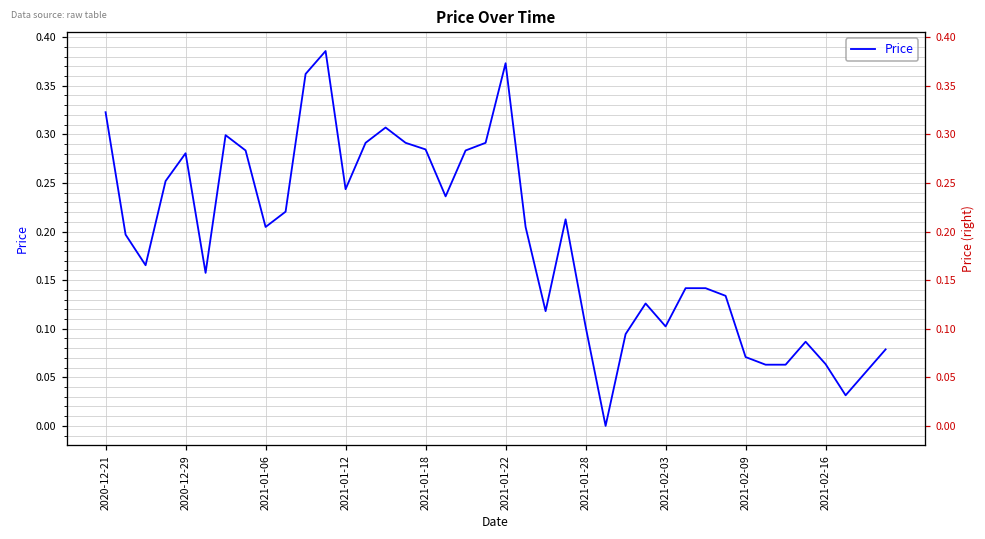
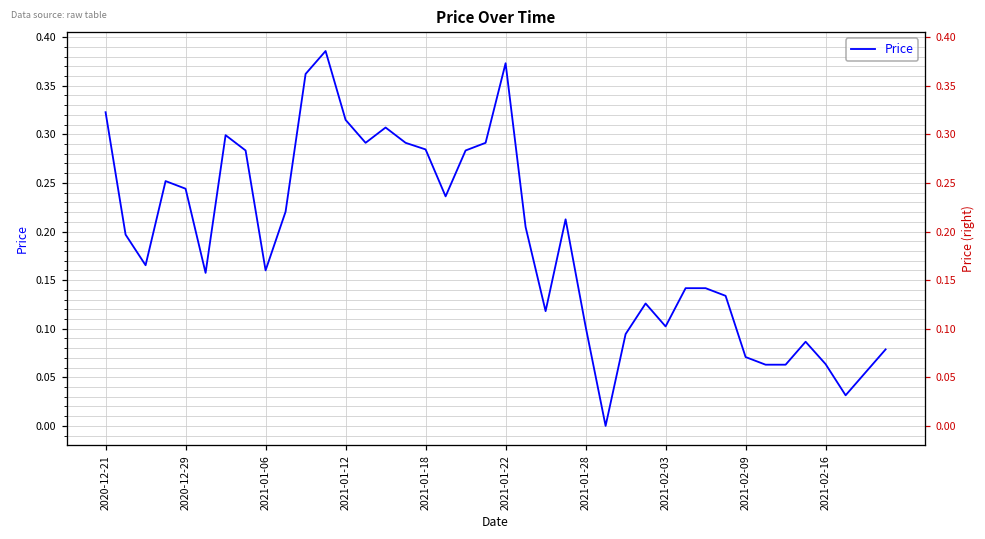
2020-12-29: 0.28 -> 0.24
2021-01-06: 0.20 -> 0.16
2021-01-12: 0.24 -> 0.31
